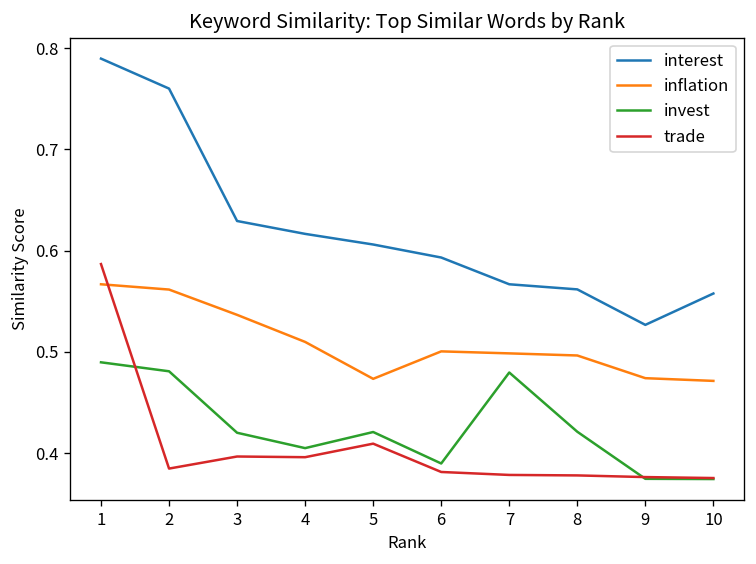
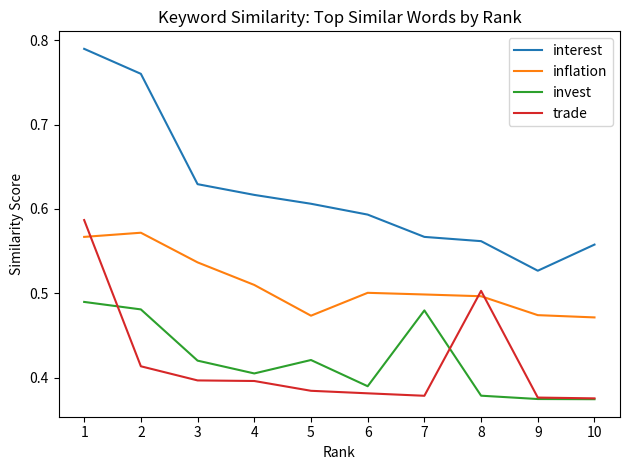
inflation, 2: 0.56 -> 0.57
trade, 2: 0.38 -> 0.41
trade, 5: 0.41 -> 0.38
invest, 8: 0.42 -> 0.38
trade, 8: 0.38 -> 0.50
